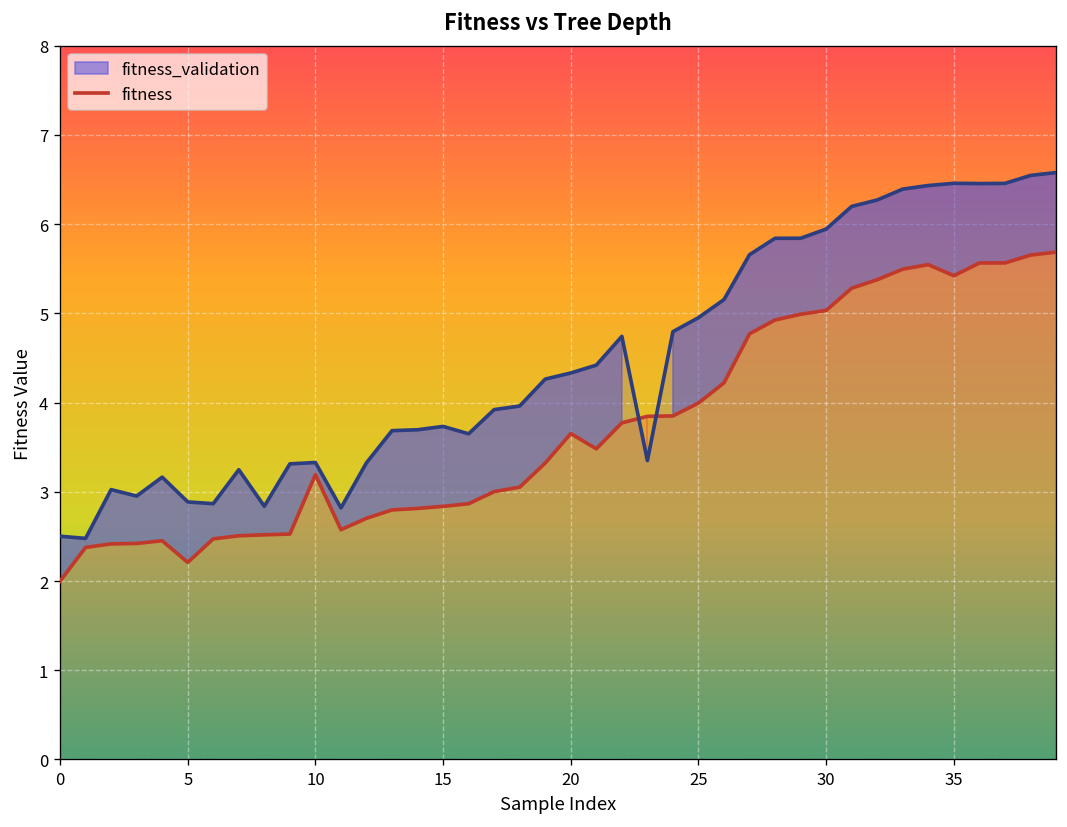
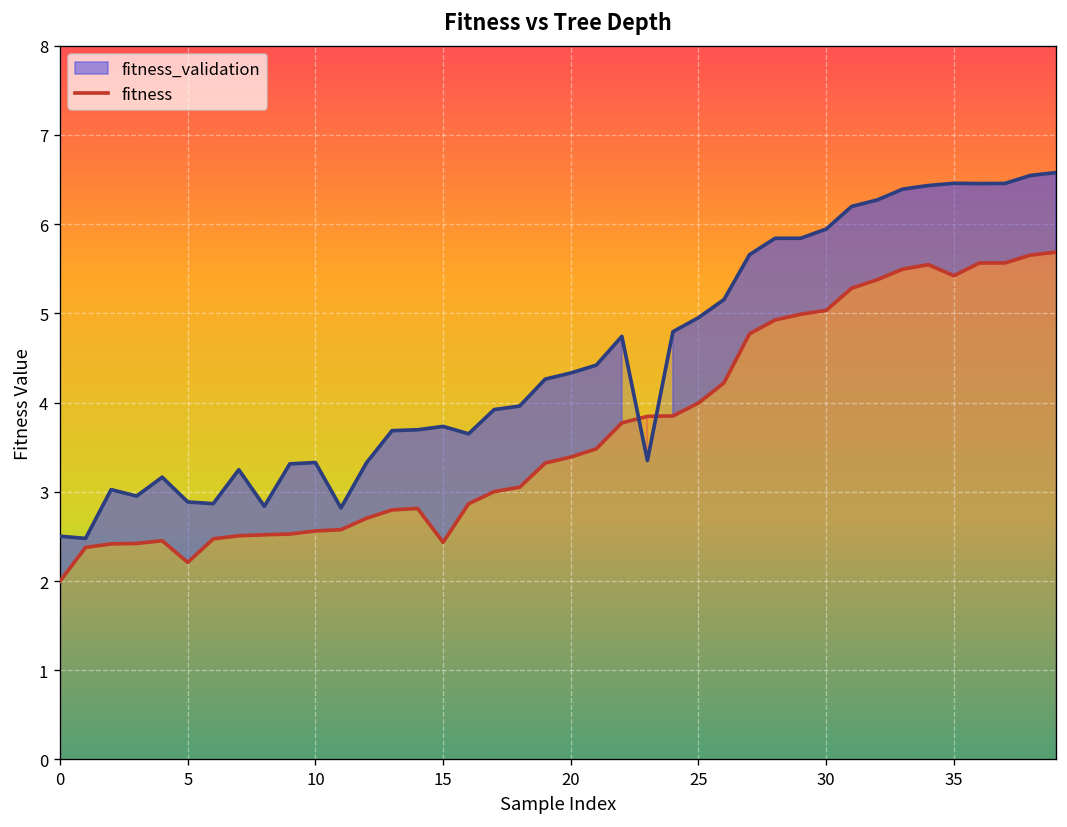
fitness, 10: 3.2 -> 2.6
fitness, 15: 2.8 -> 2.4
fitness, 20: 3.7 -> 3.4
